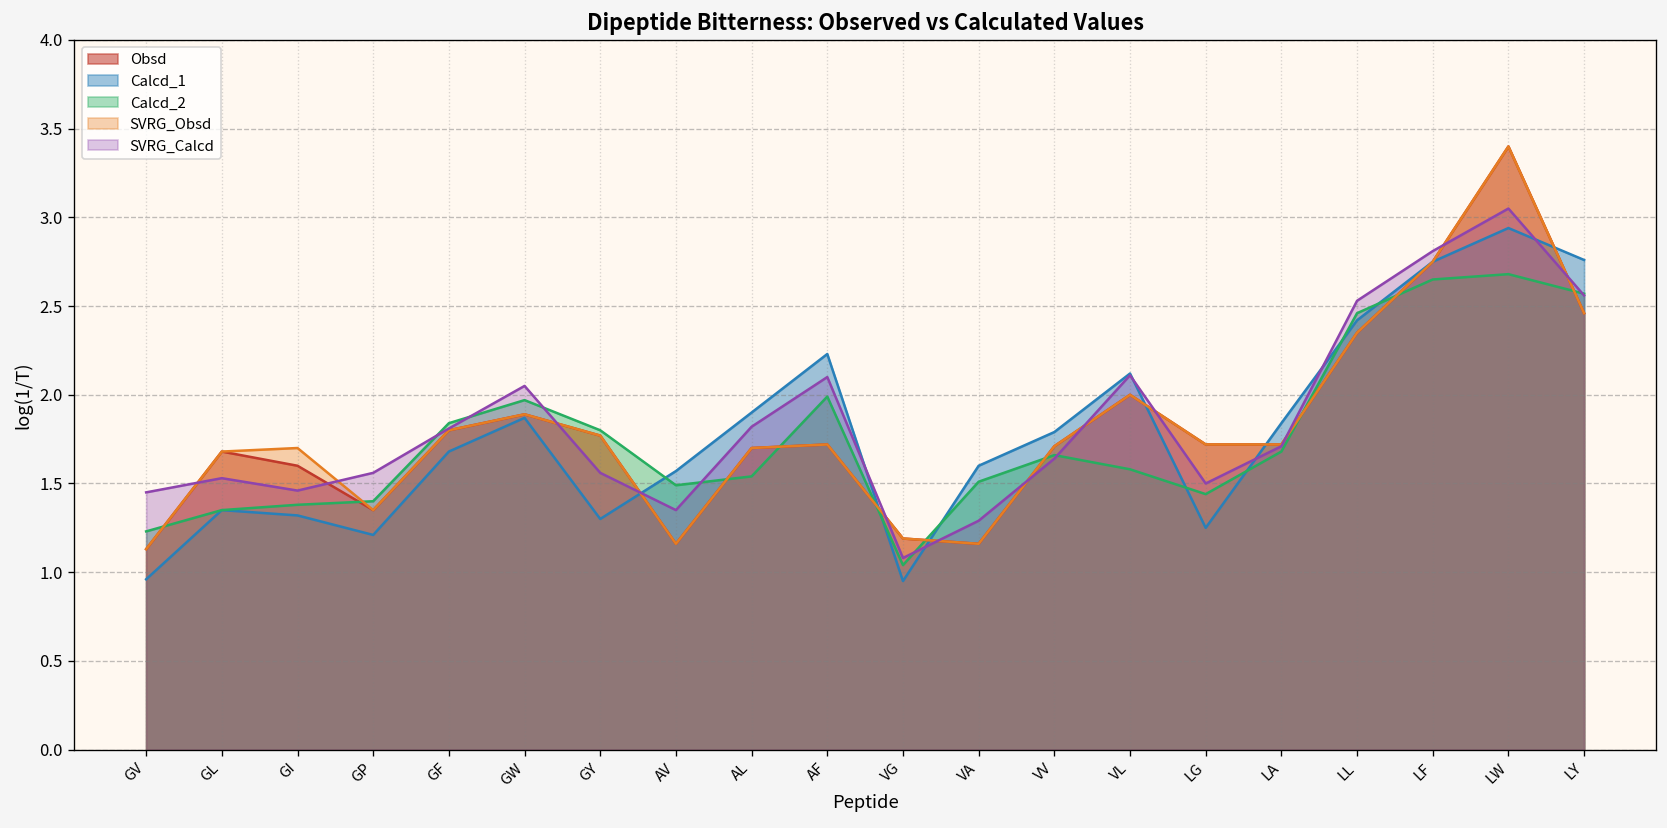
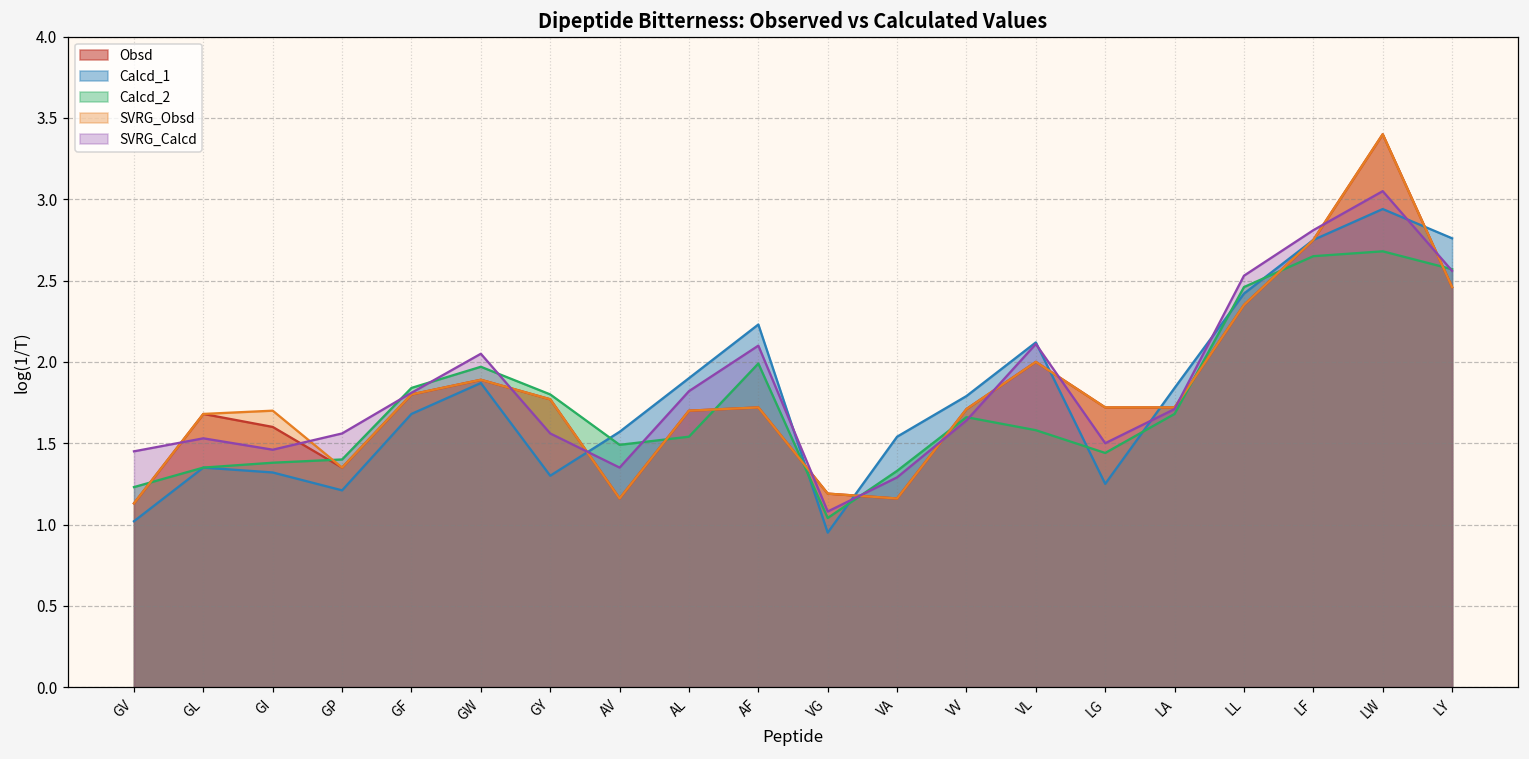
Calcd_1, GV: 0.96 -> 1.02
Calcd_1, VA: 1.60 -> 1.54
Calcd_2, VA: 1.51 -> 1.33
